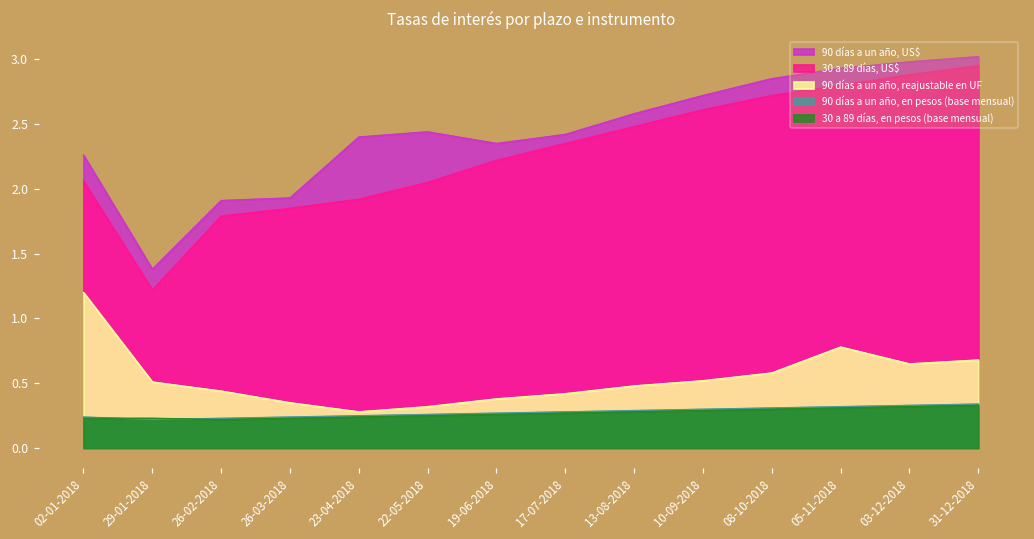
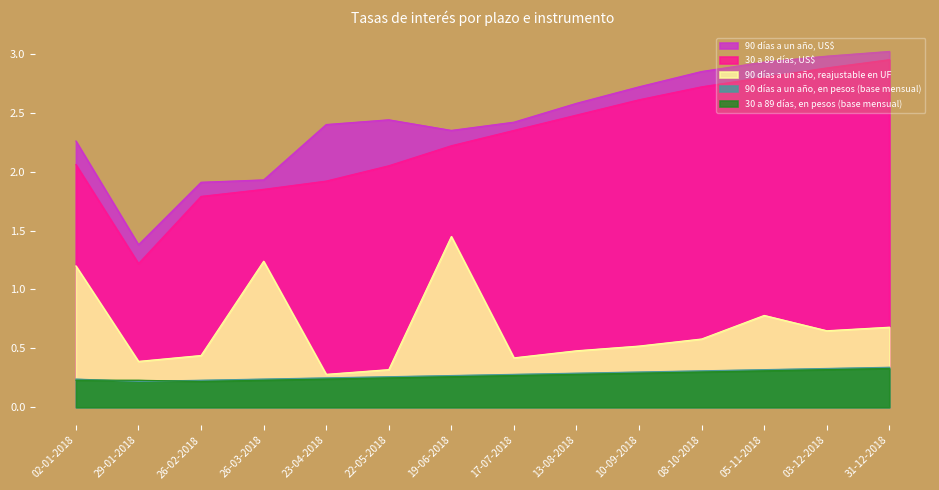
90 días a un año, reajustable en UF, 29-01-2018: 0.51 -> 0.39
90 días a un año, reajustable en UF, 26-03-2018: 0.35 -> 1.24
90 días a un año, reajustable en UF, 19-06-2018: 0.38 -> 1.45
